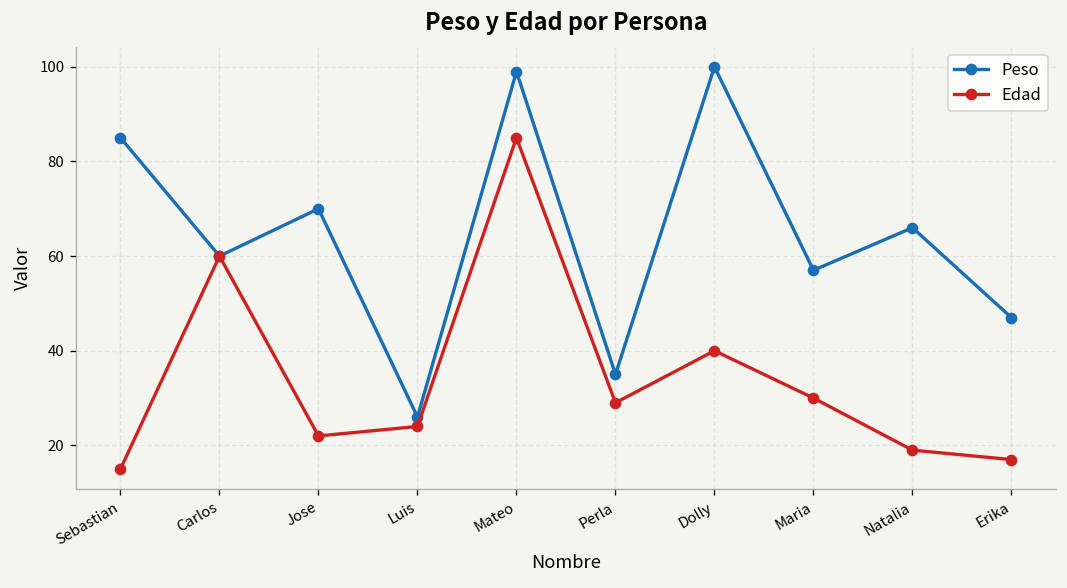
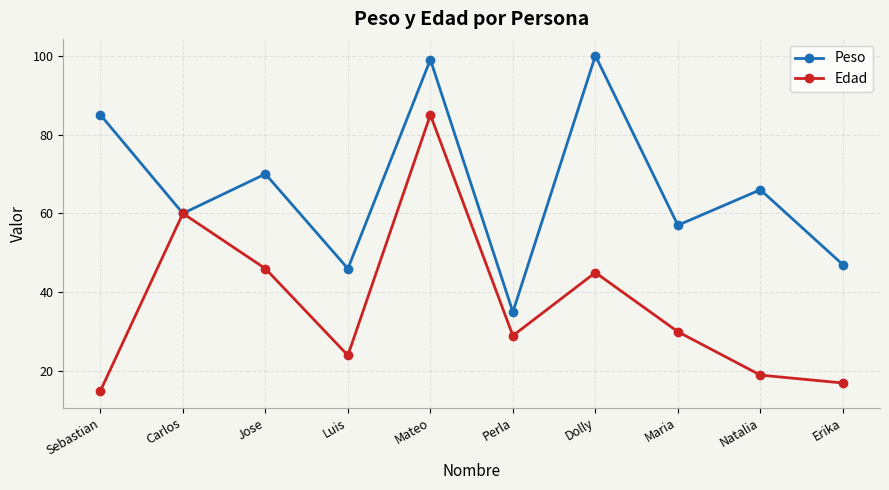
Edad, Jose: 22 -> 46
Peso, Luis: 26 -> 46
Edad, Dolly: 40 -> 45
